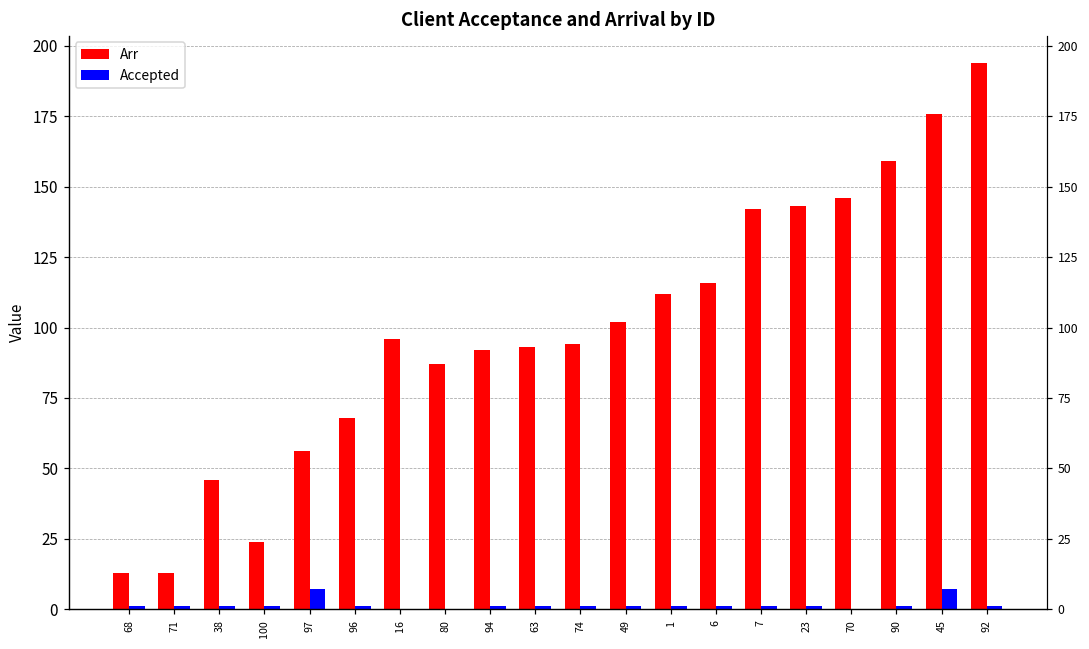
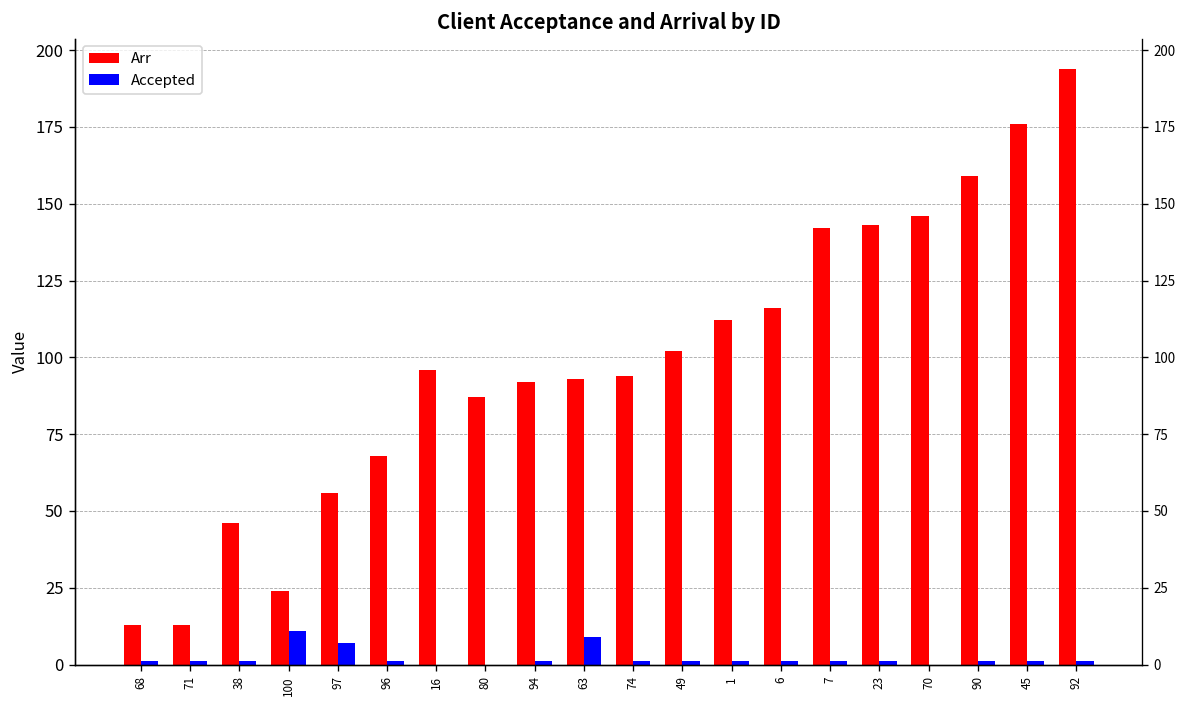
Accepted, 100: 1 -> 11
Accepted, 63: 1 -> 9
Accepted, 45: 7 -> 1
